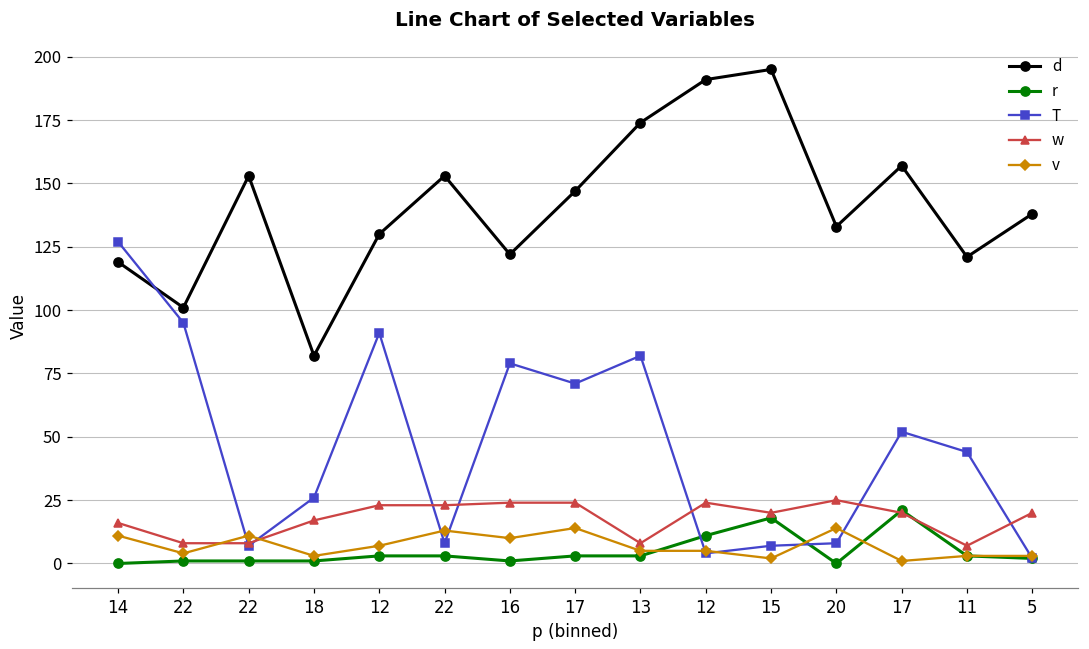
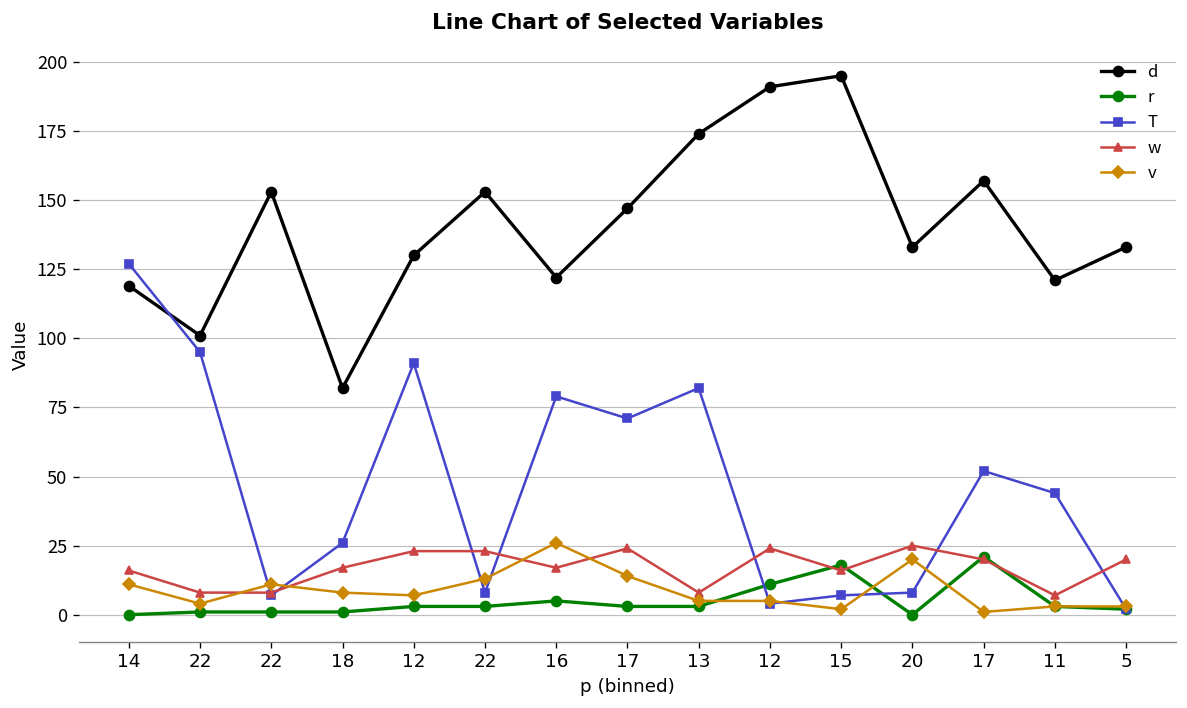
v, 18: 3 -> 8
r, 16: 1 -> 5
w, 16: 24 -> 17
v, 16: 10 -> 26
w, 15: 20 -> 16
v, 20: 14 -> 20
d, 5: 138 -> 133
